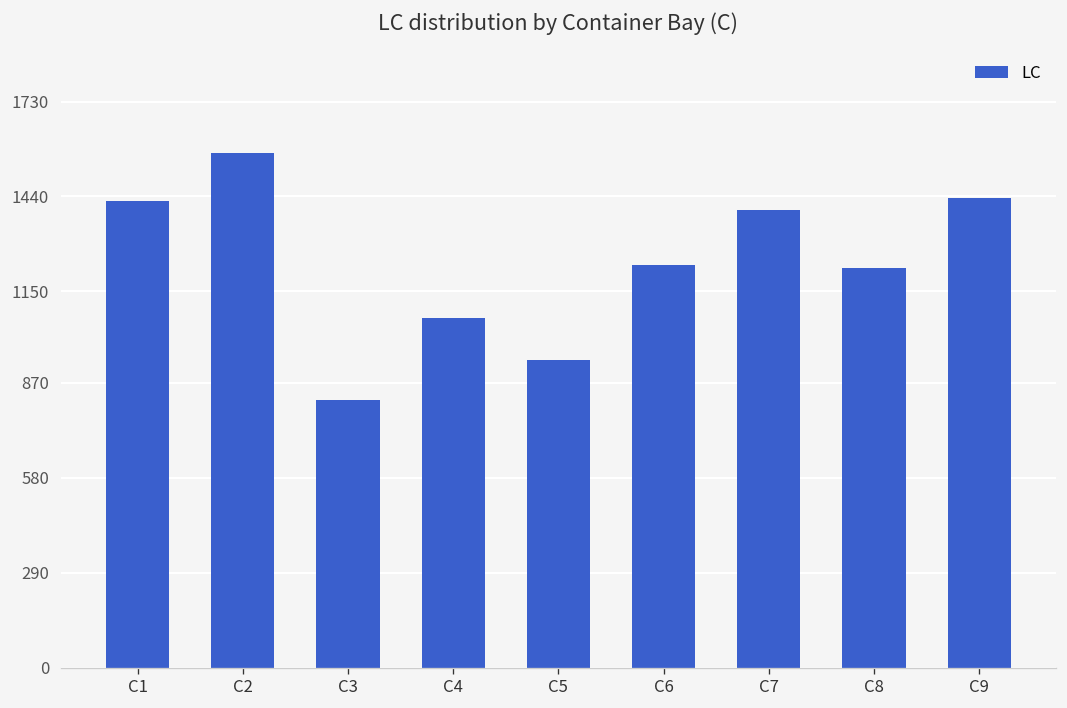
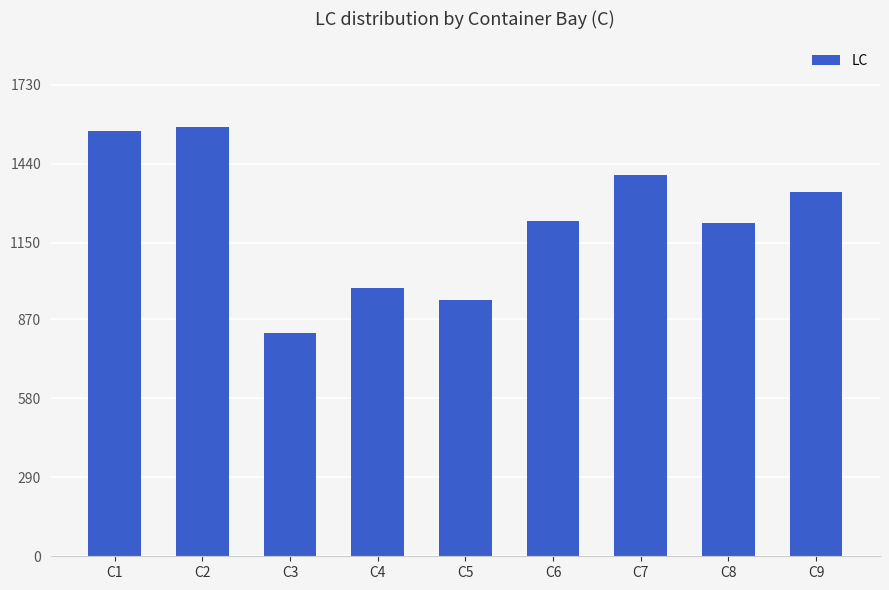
C1: 1430 -> 1560
C4: 1070 -> 980
C9: 1440 -> 1340
